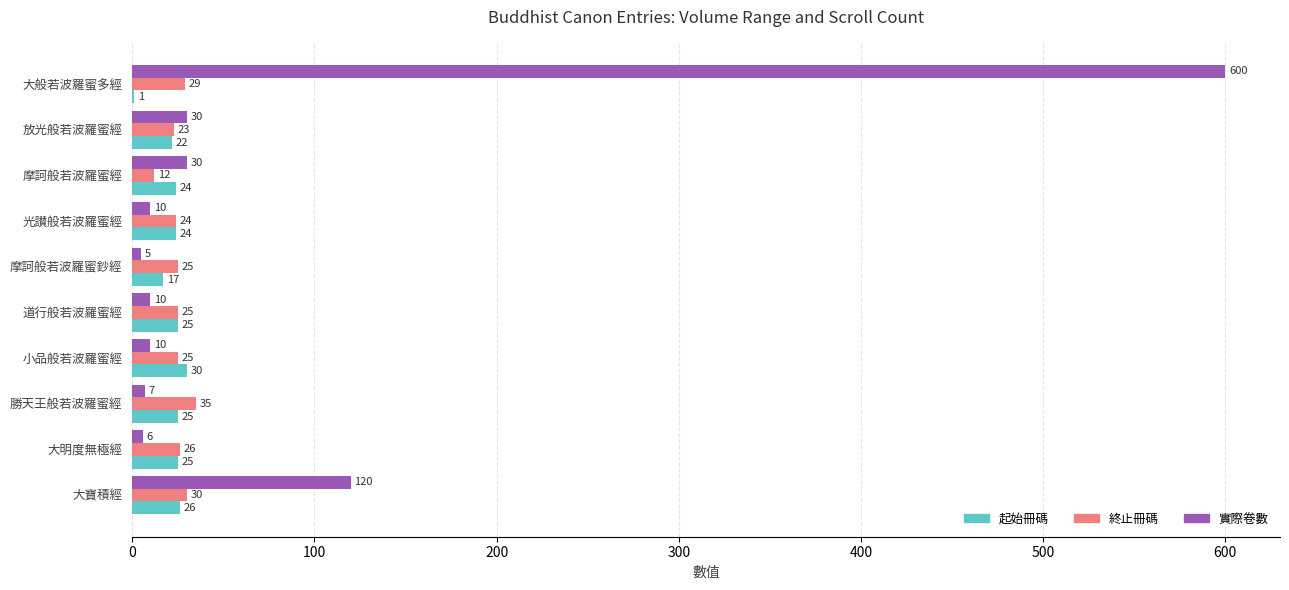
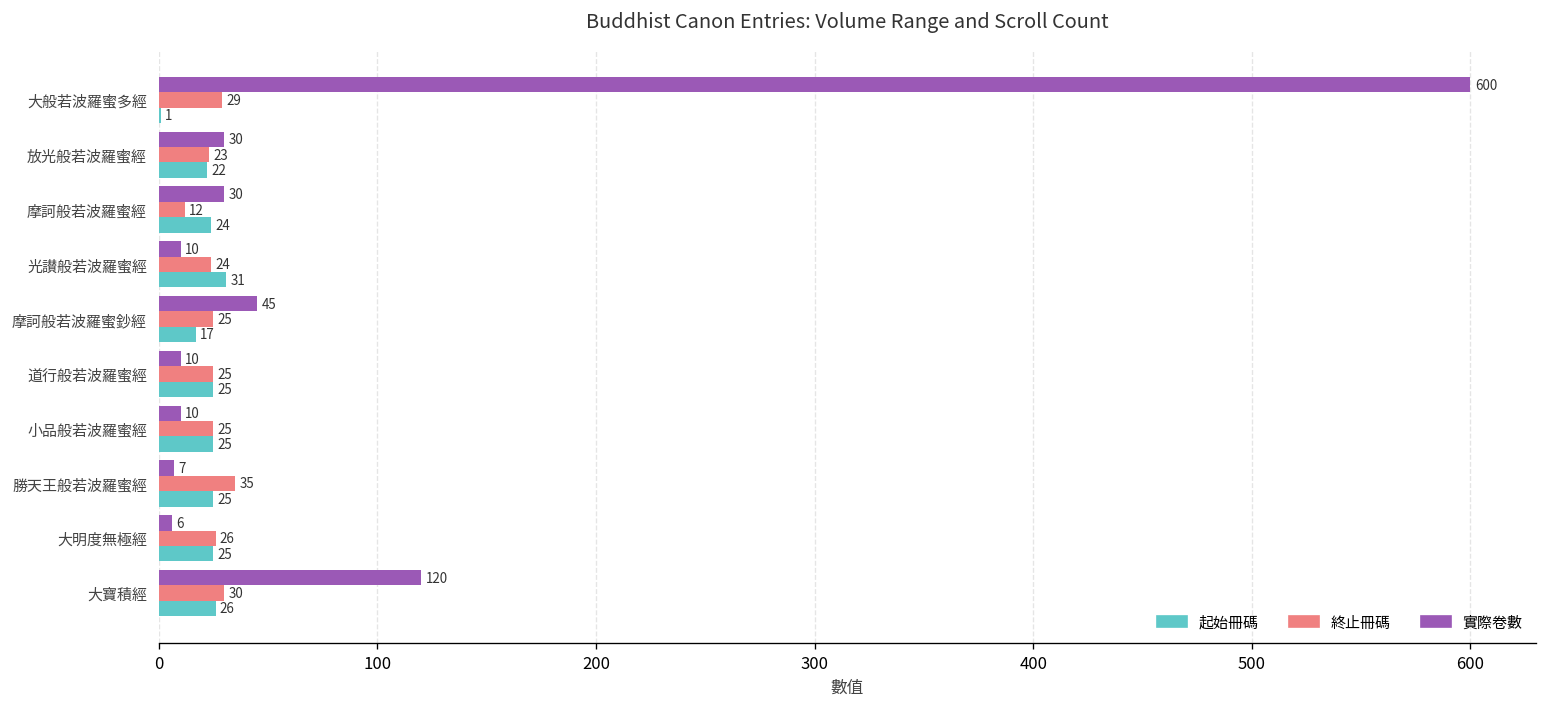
起始冊碼, 光讃般若波羅蜜經: 24 -> 31
實際卷數, 摩訶般若波羅蜜鈔經: 5 -> 45
起始冊碼, 小品般若波羅蜜經: 30 -> 25
